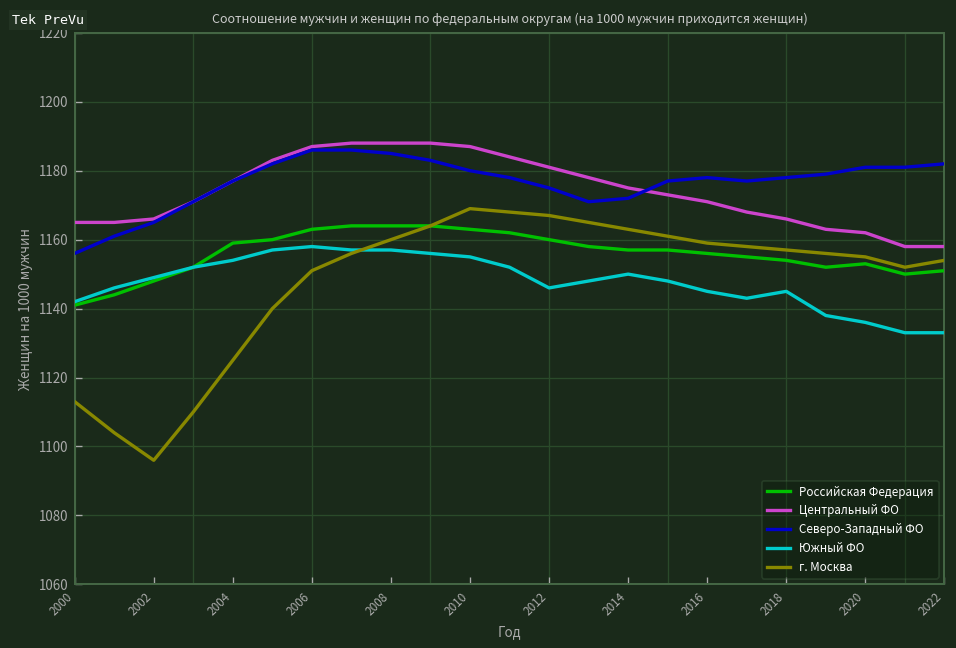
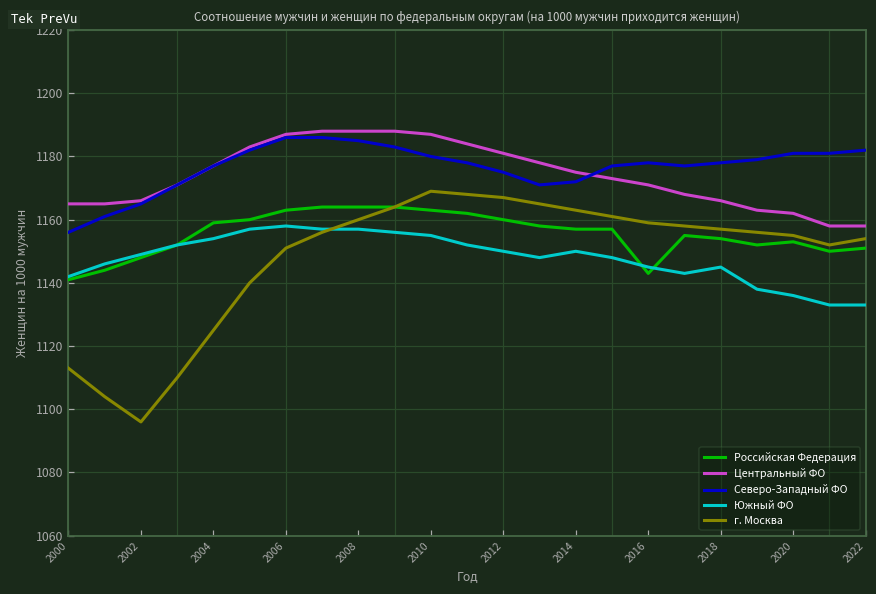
Южный ФО, 2012: 1146 -> 1150
Российская Федерация, 2016: 1156 -> 1143
